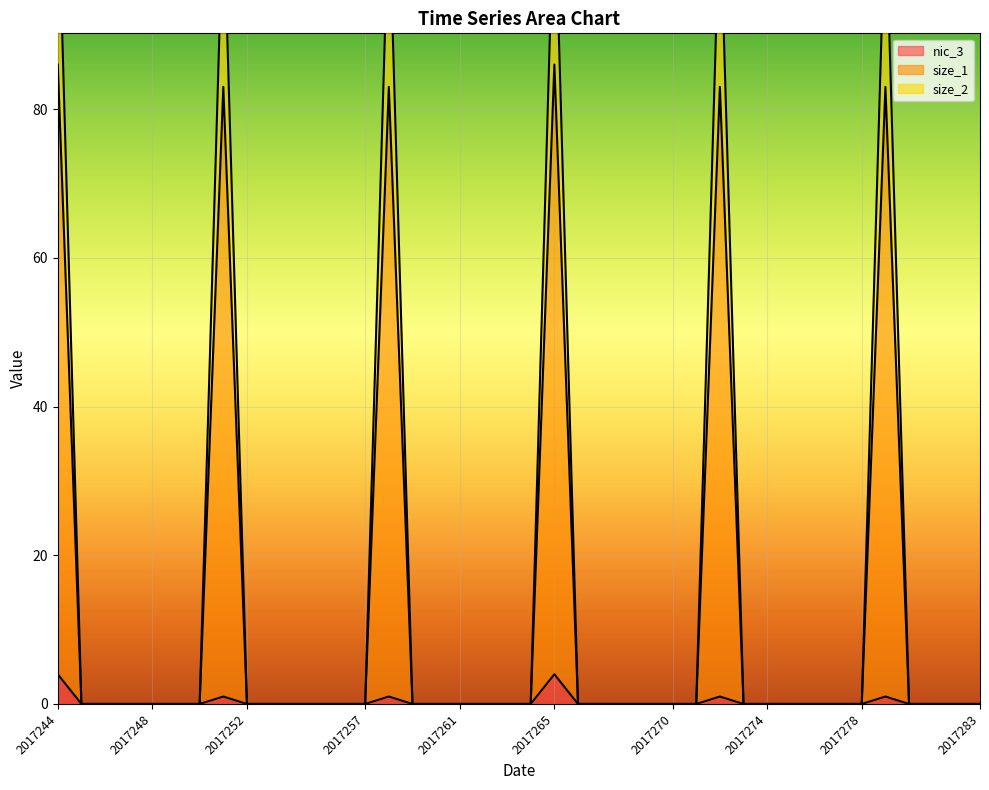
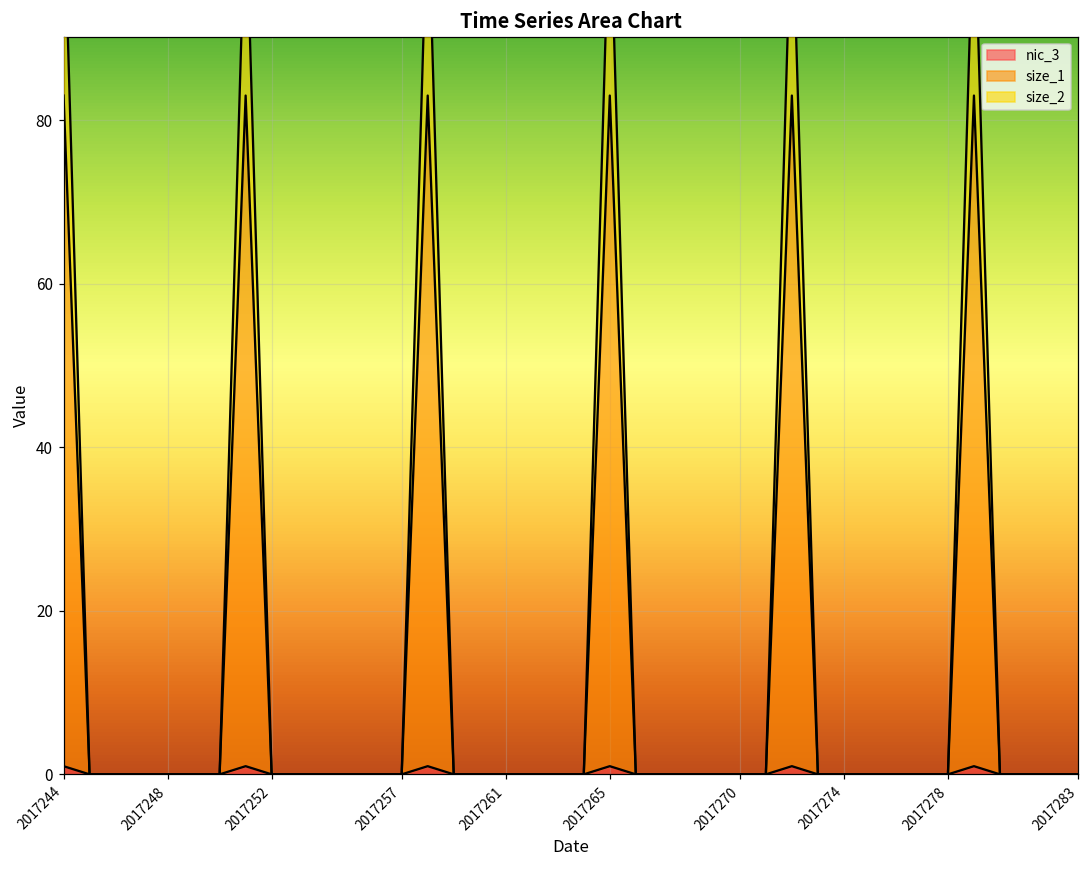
nic_3, 2017244: 4 -> 1
nic_3, 2017265: 4 -> 1
